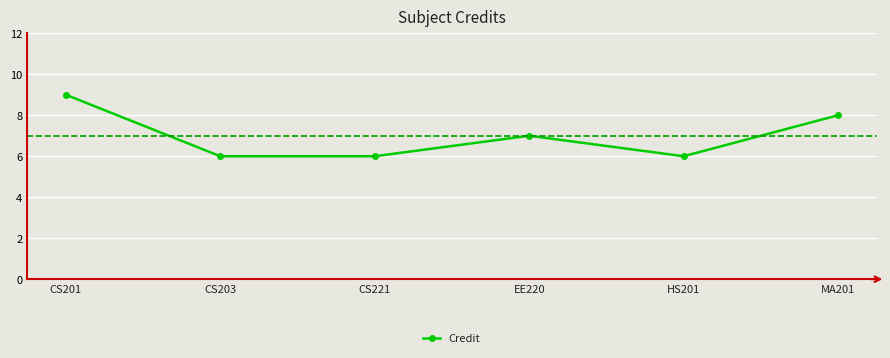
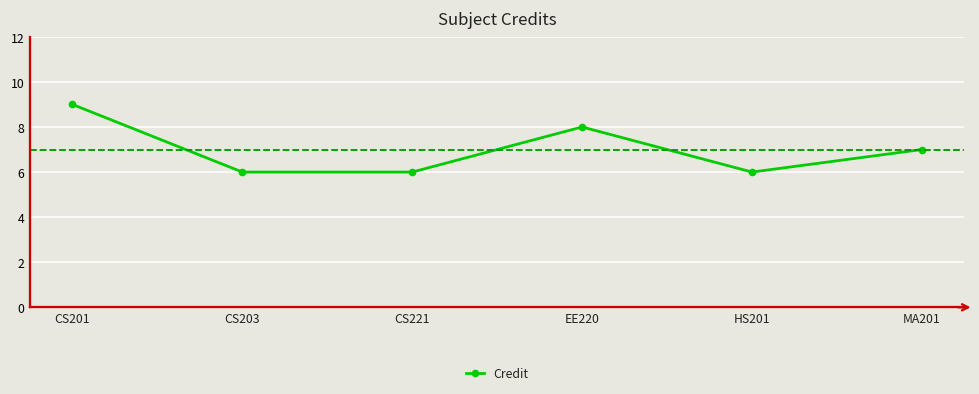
EE220: 7 -> 8
MA201: 8 -> 7
